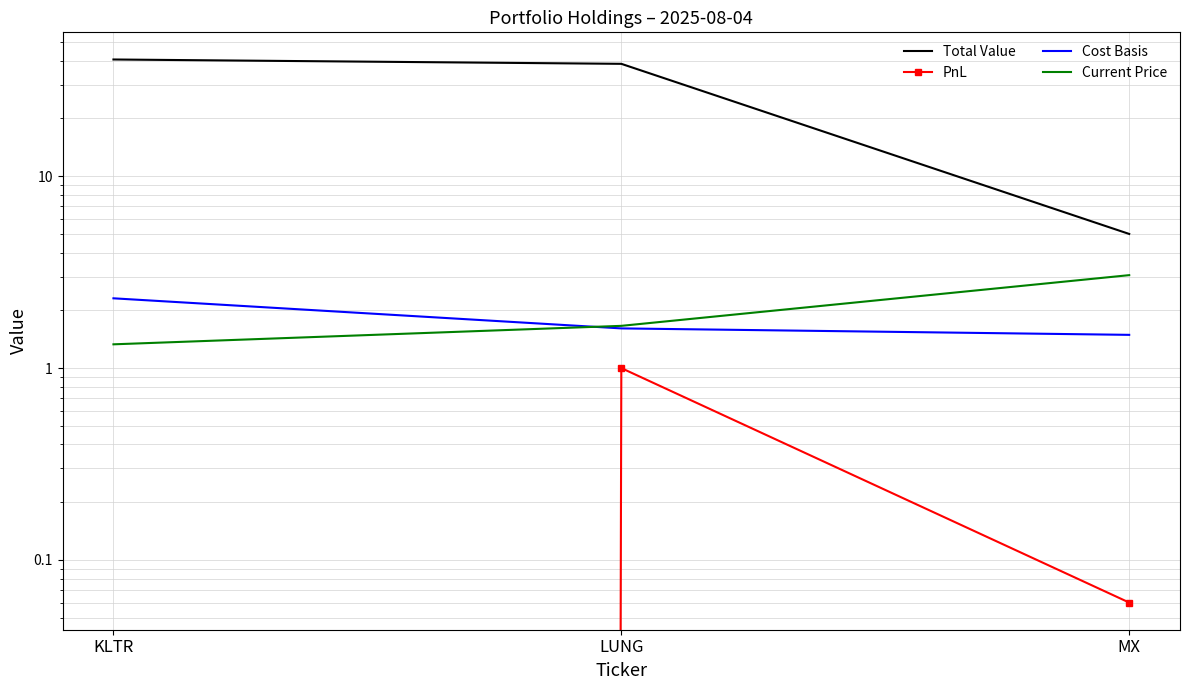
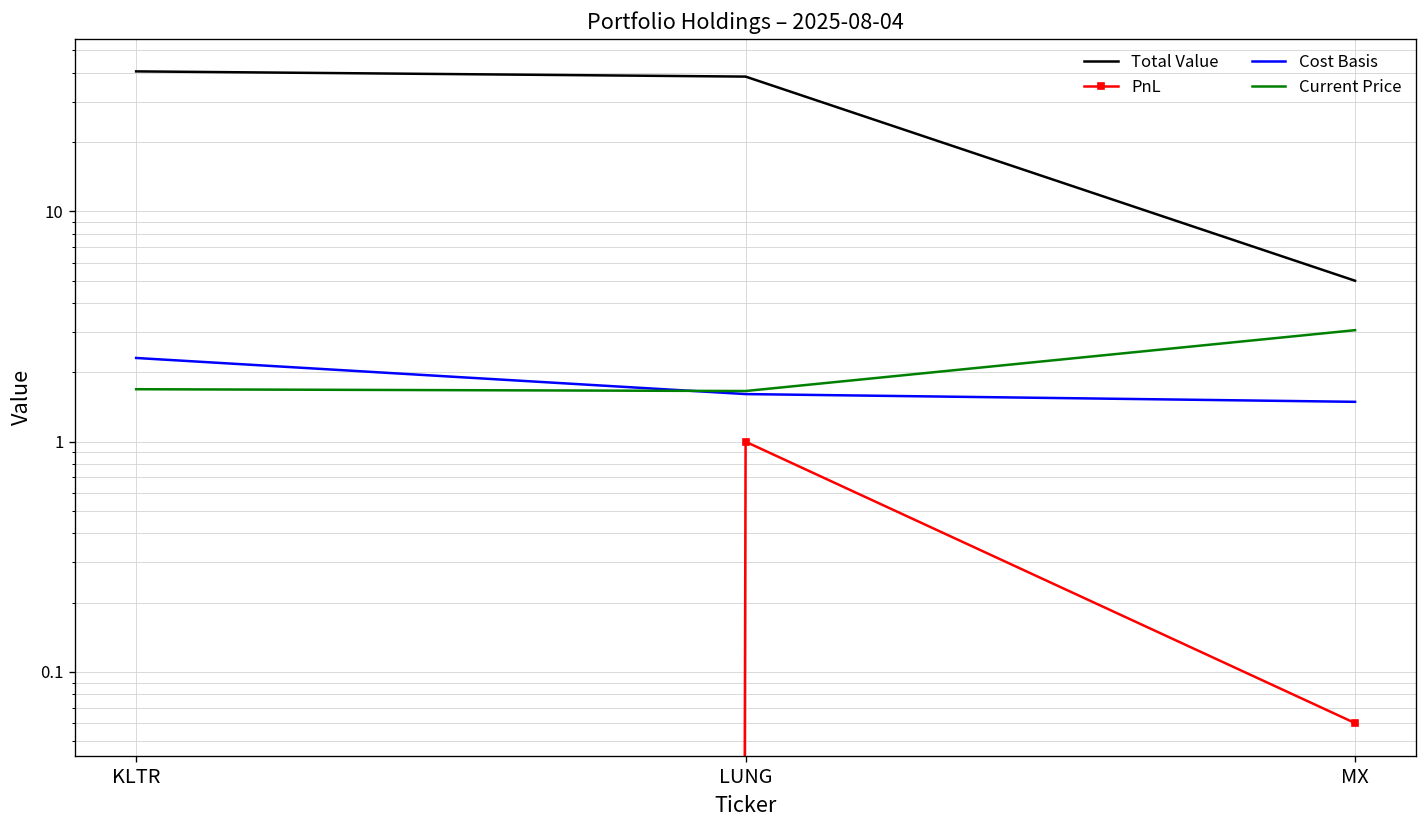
Current Price, KLTR: 1.3 -> 1.7
